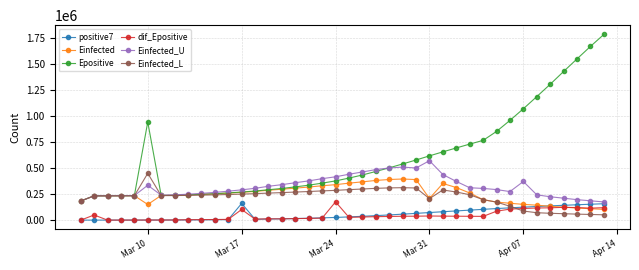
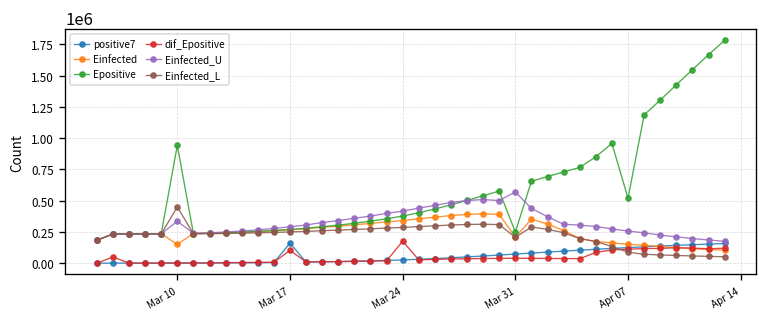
Epositive, Mar 31: 620000 -> 250000
Epositive, Apr 07: 1070000 -> 520000
Einfected_U, Apr 07: 370000 -> 260000
